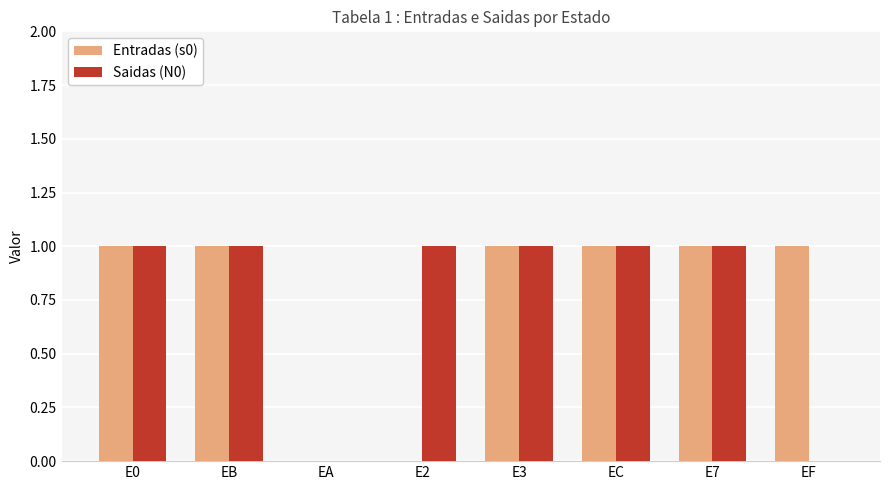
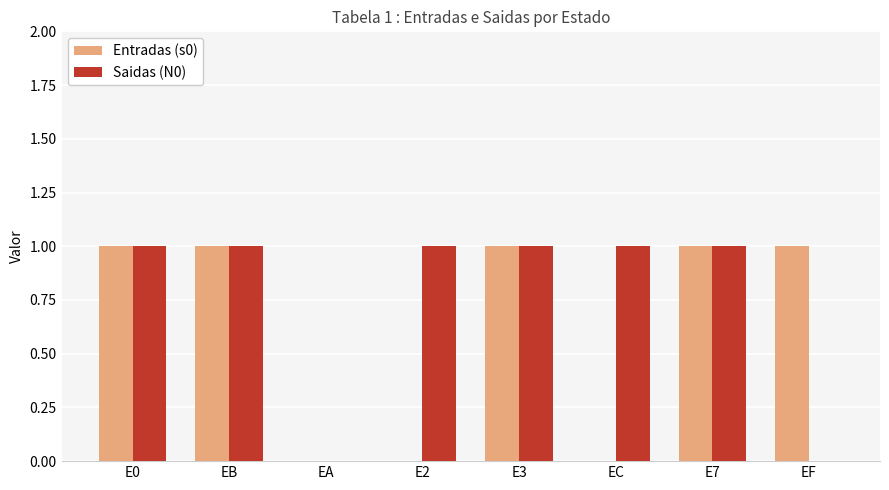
Entradas (s0), EC: 1 -> 0
